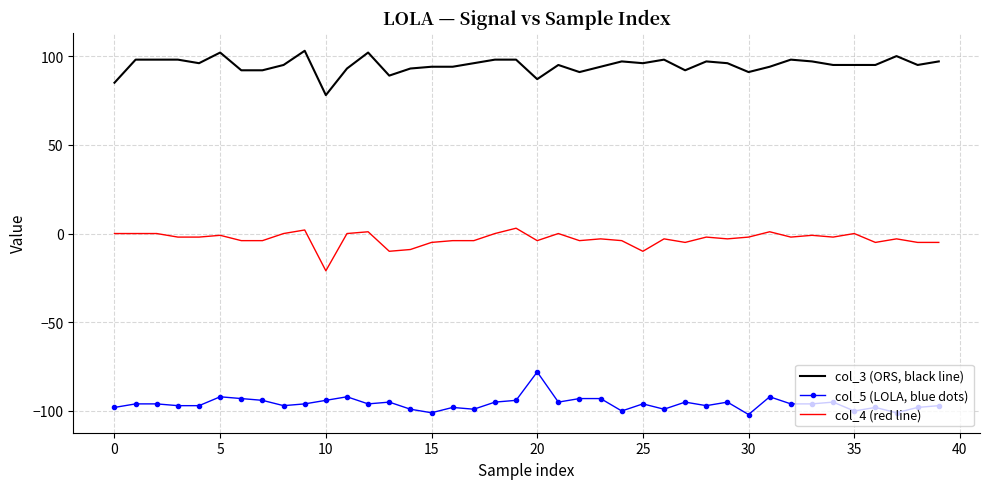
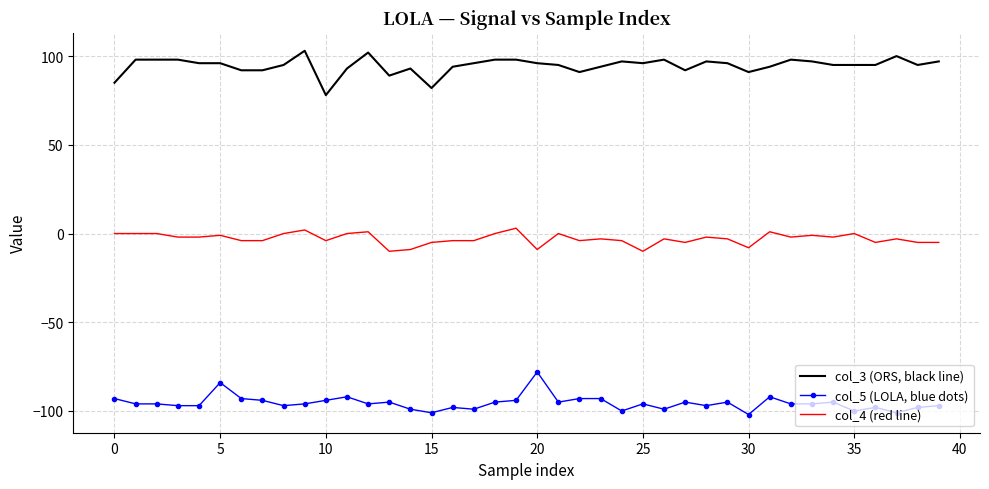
col_5 (LOLA, blue dots), 0: -98 -> -93
col_3 (ORS, black line), 5: 102 -> 96
col_5 (LOLA, blue dots), 5: -92 -> -84
col_4 (red line), 10: -21 -> -4
col_3 (ORS, black line), 15: 94 -> 82
col_3 (ORS, black line), 20: 87 -> 96
col_4 (red line), 20: -4 -> -9
col_4 (red line), 30: -2 -> -8
